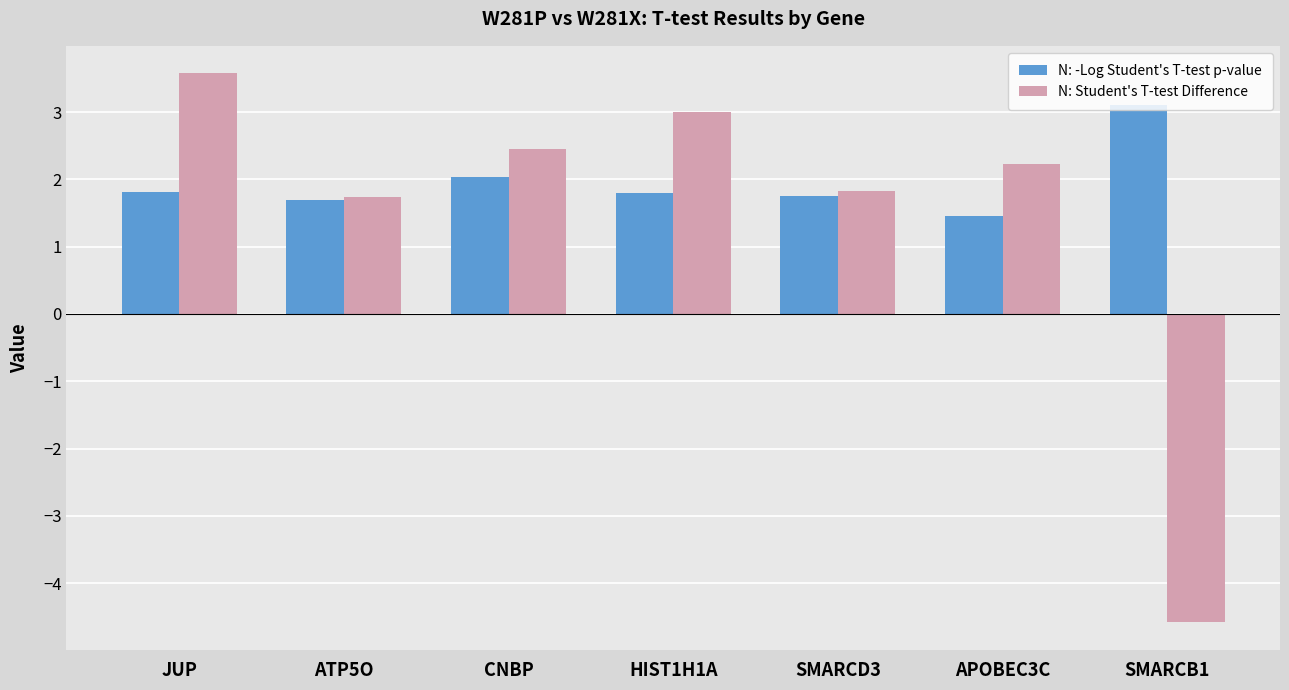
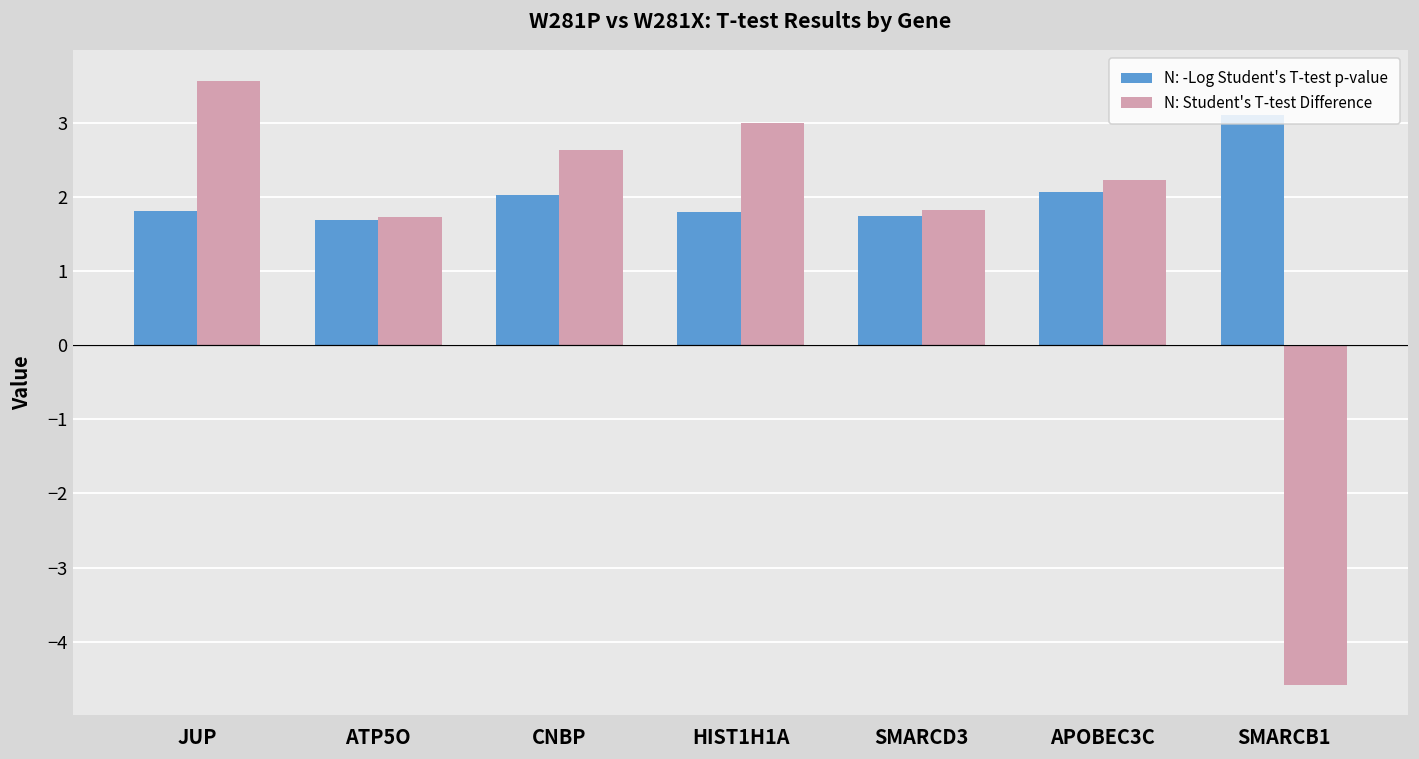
N: Student's T-test Difference, CNBP: 2.5 -> 2.6
N: -Log Student's T-test p-value, APOBEC3C: 1.4 -> 2.1
